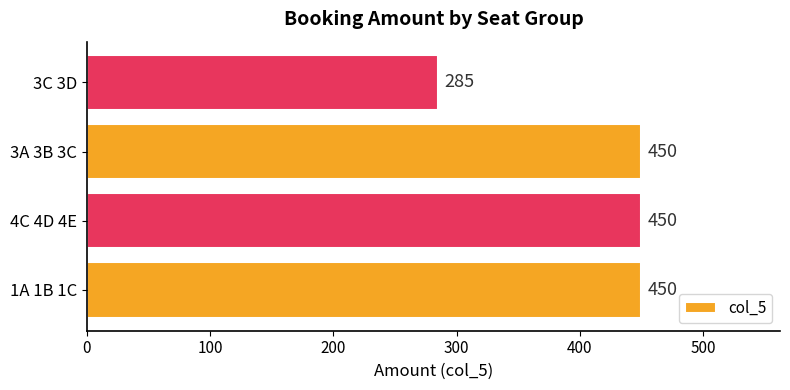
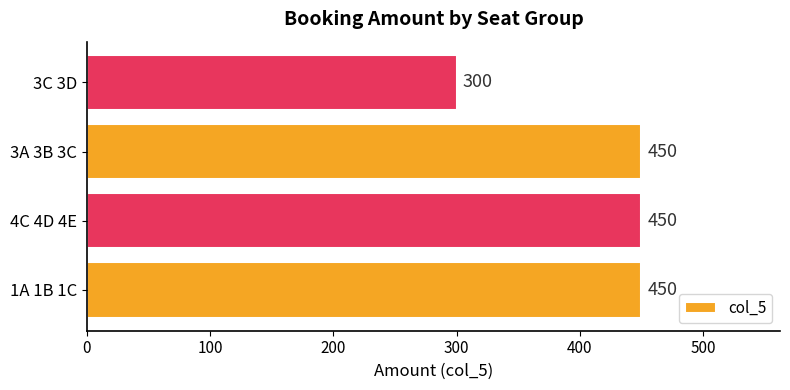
3C 3D: 285 -> 300
